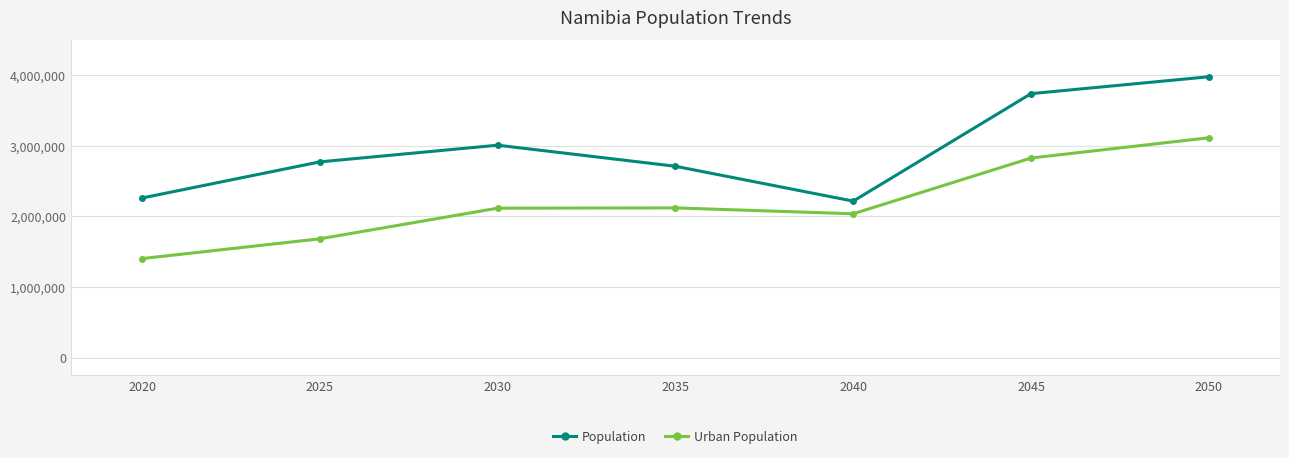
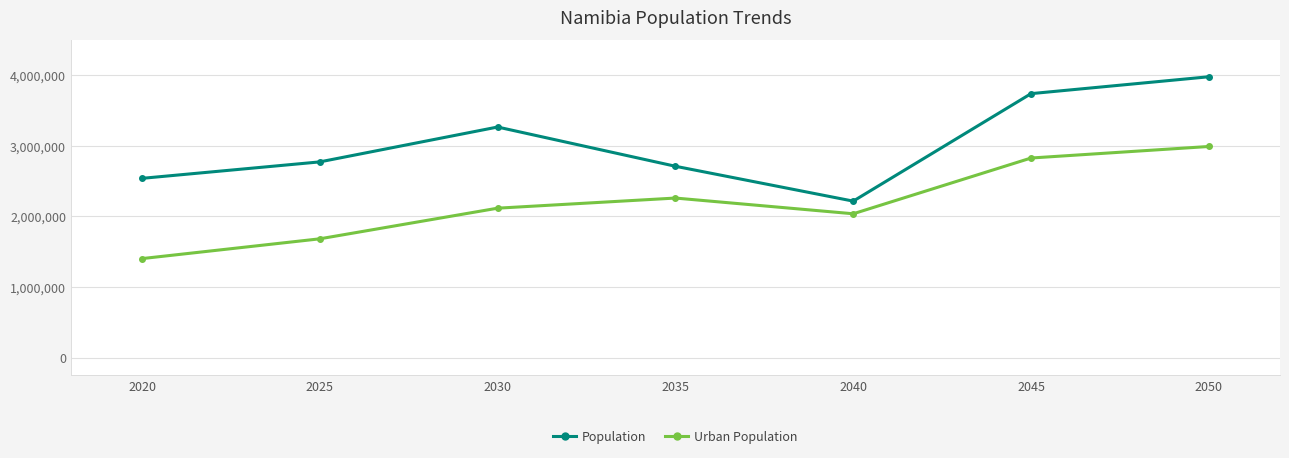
Population, 2020: 2,300,000 -> 2,500,000
Population, 2030: 3,000,000 -> 3,300,000
Urban Population, 2035: 2,100,000 -> 2,300,000
Urban Population, 2050: 3,100,000 -> 3,000,000
